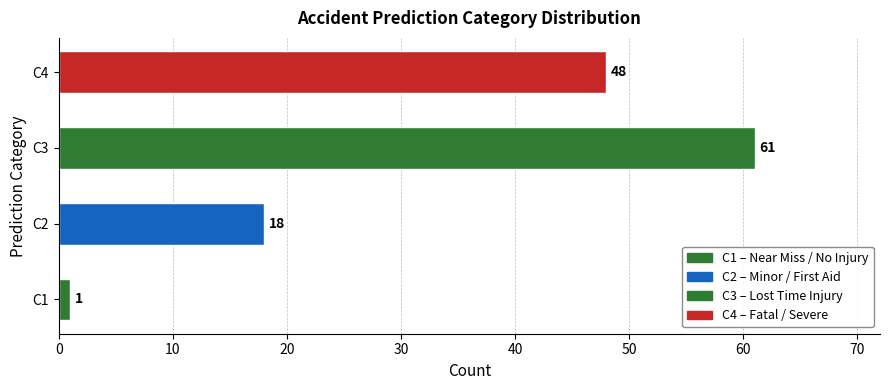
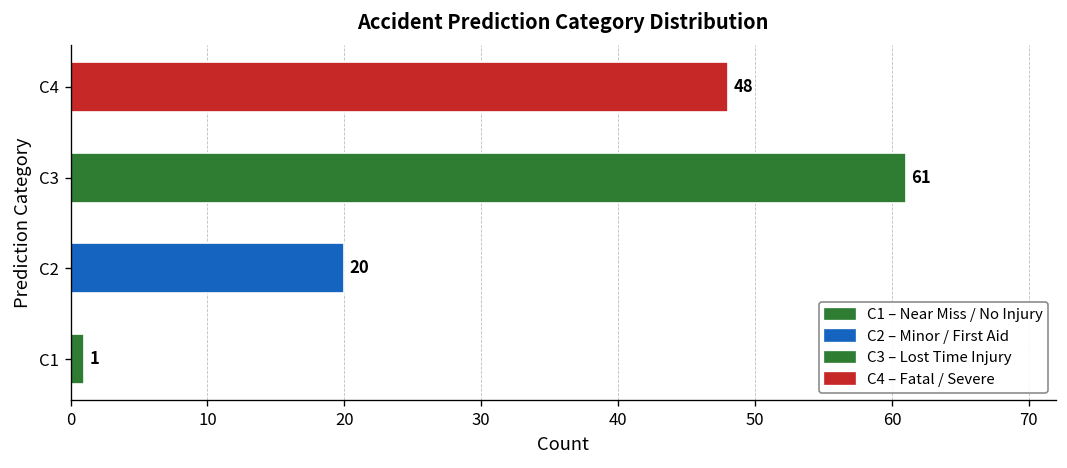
C2: 18 -> 20
